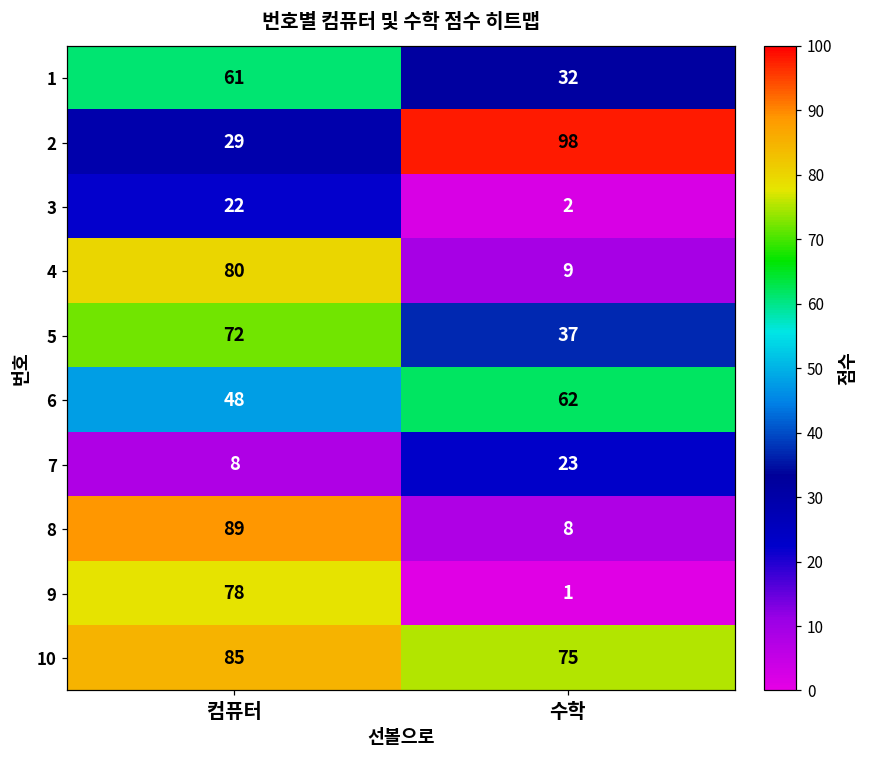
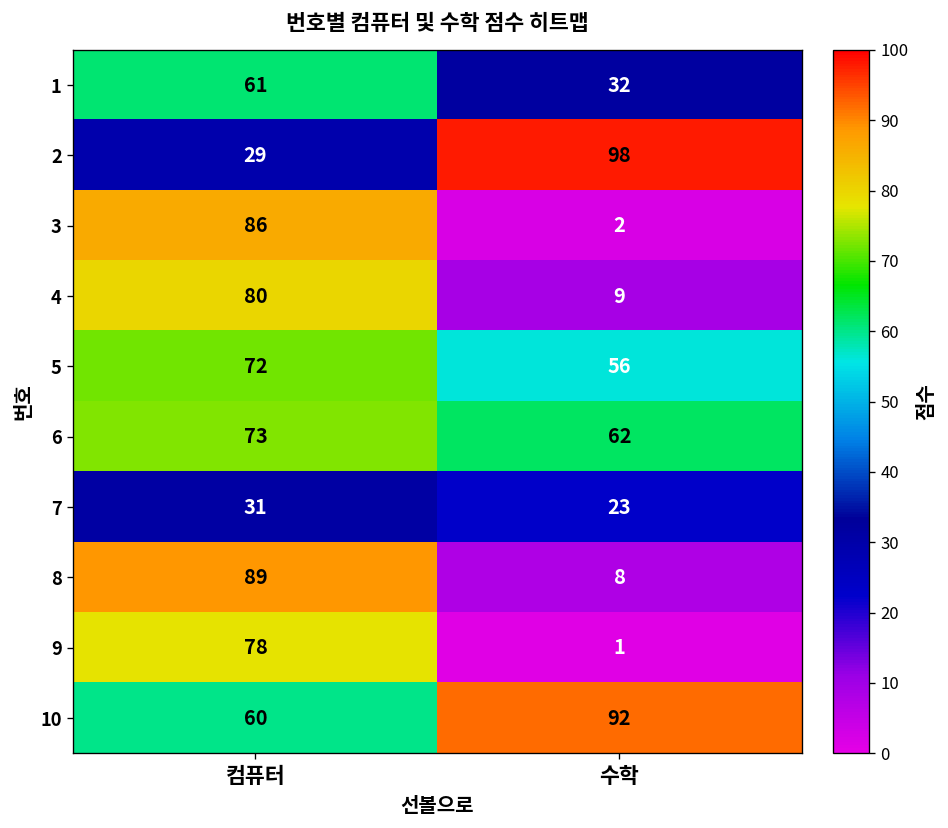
3, 컴퓨터: 22 -> 86
5, 수학: 37 -> 56
6, 컴퓨터: 48 -> 73
7, 컴퓨터: 8 -> 31
10, 컴퓨터: 85 -> 60
10, 수학: 75 -> 92
